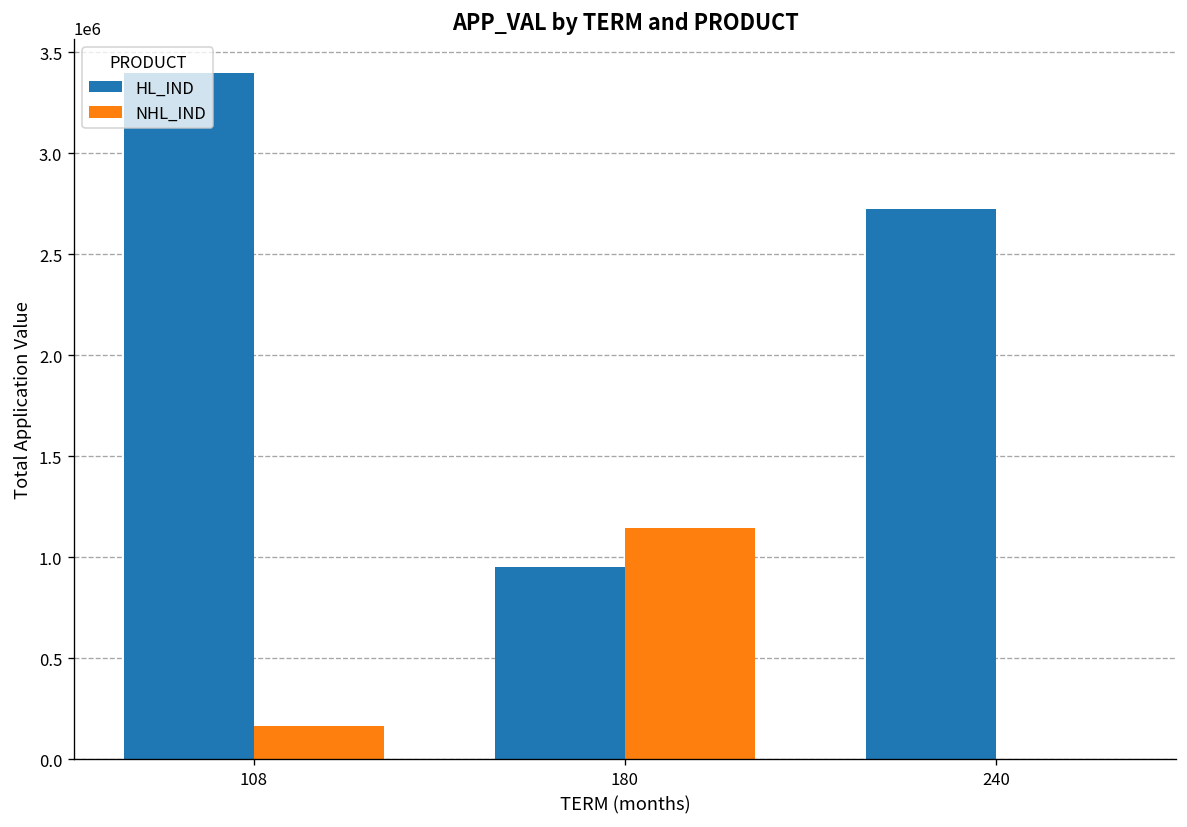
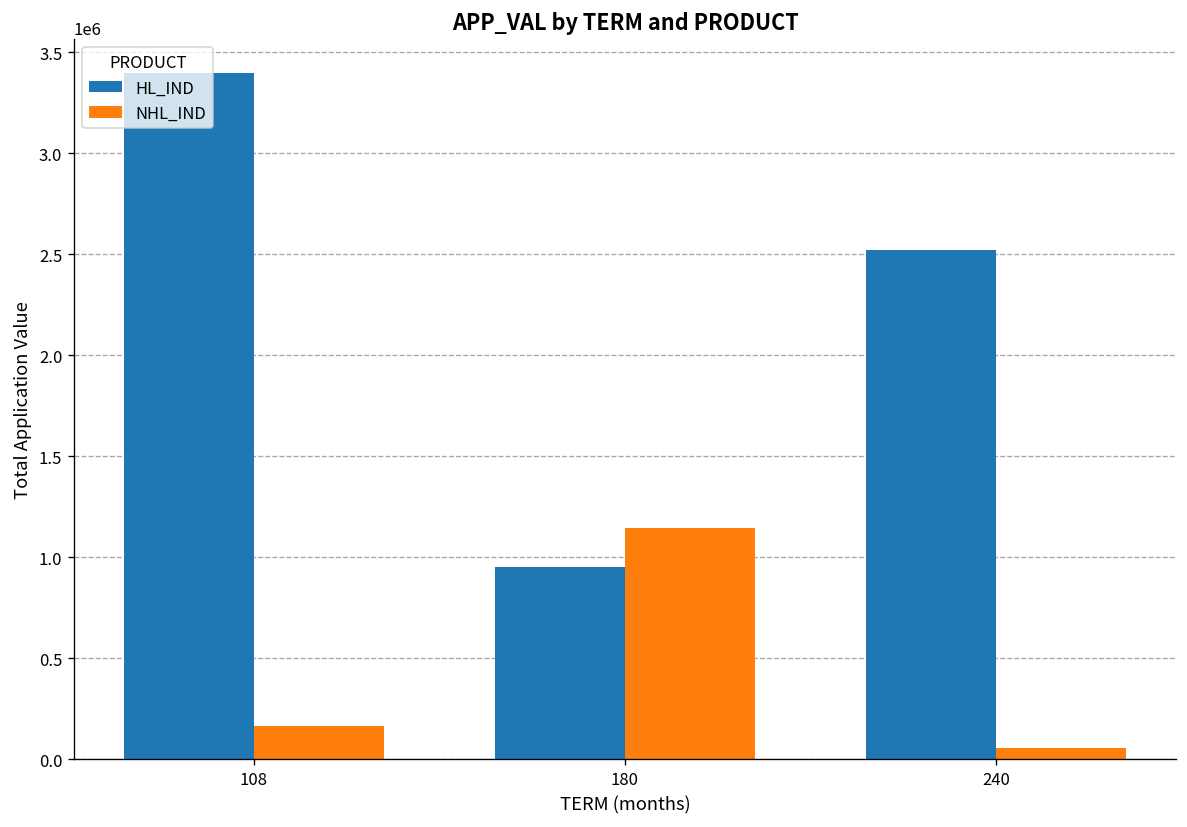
HL_IND, 240: 2720000 -> 2520000
NHL_IND, 240: 0 -> 60000
